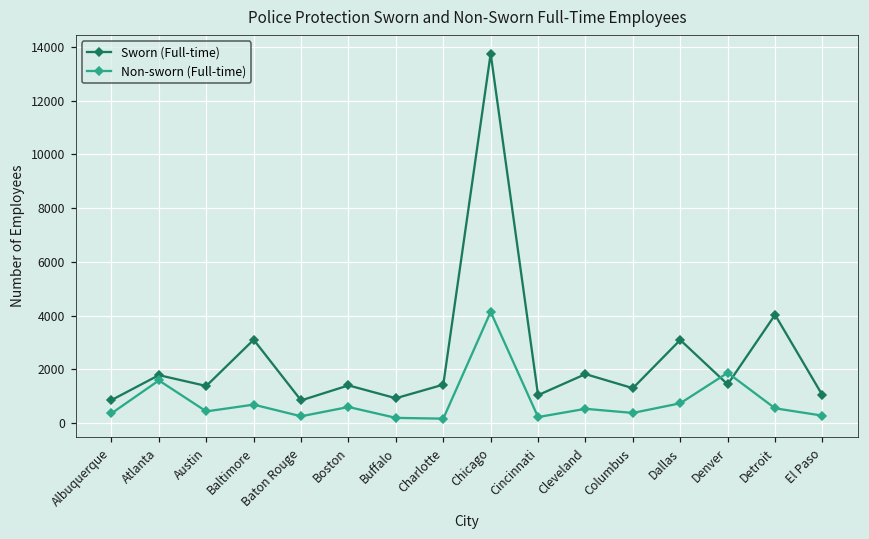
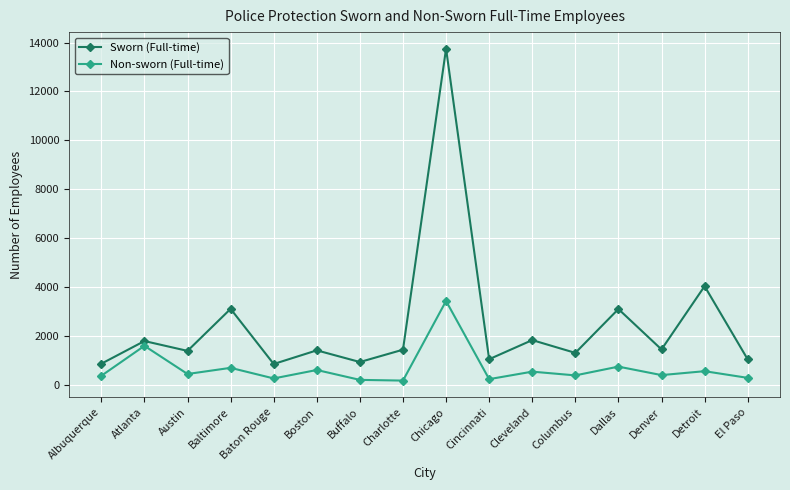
Non-sworn (Full-time), Chicago: 4100 -> 3400
Non-sworn (Full-time), Denver: 1900 -> 400
